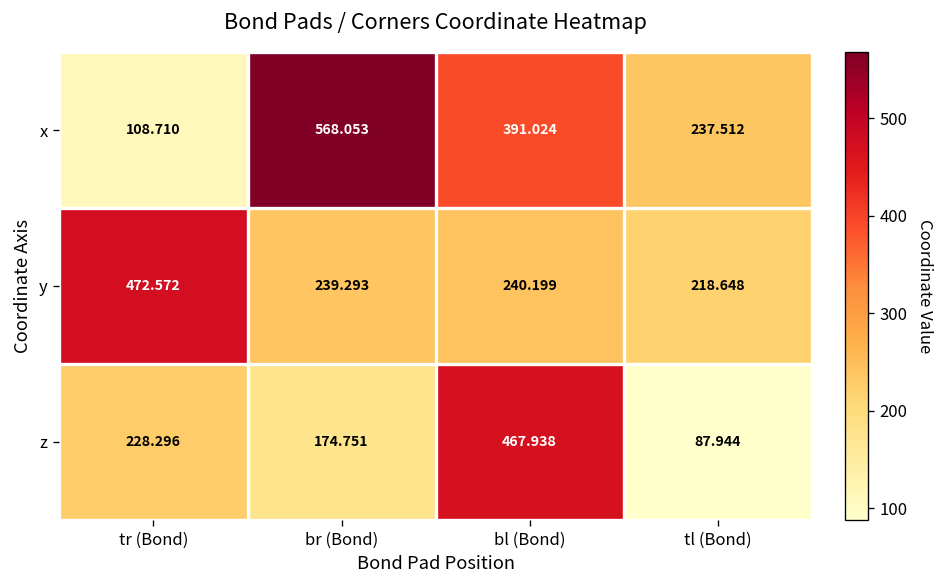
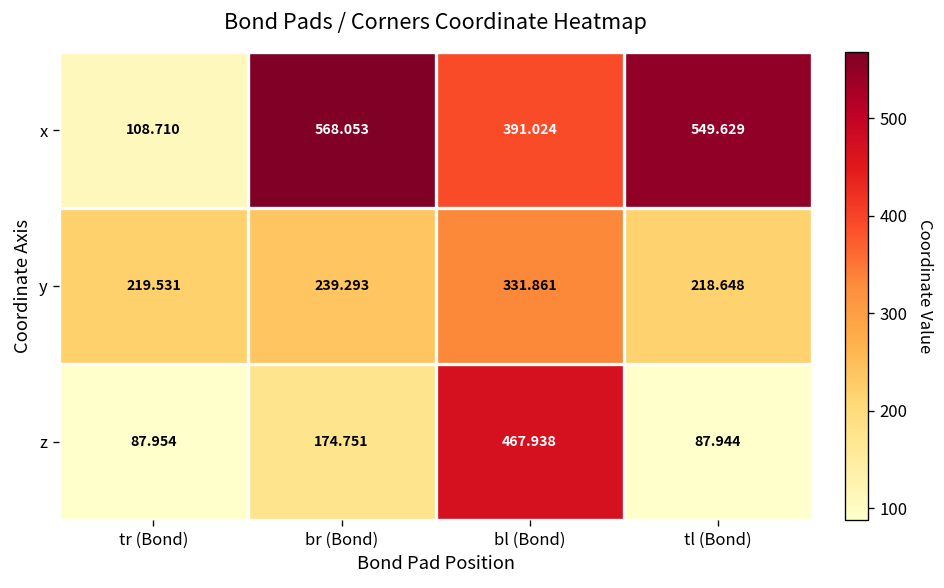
x, tl (Bond): 237.512 -> 549.629
y, tr (Bond): 472.572 -> 219.531
y, bl (Bond): 240.199 -> 331.861
z, tr (Bond): 228.296 -> 87.954
